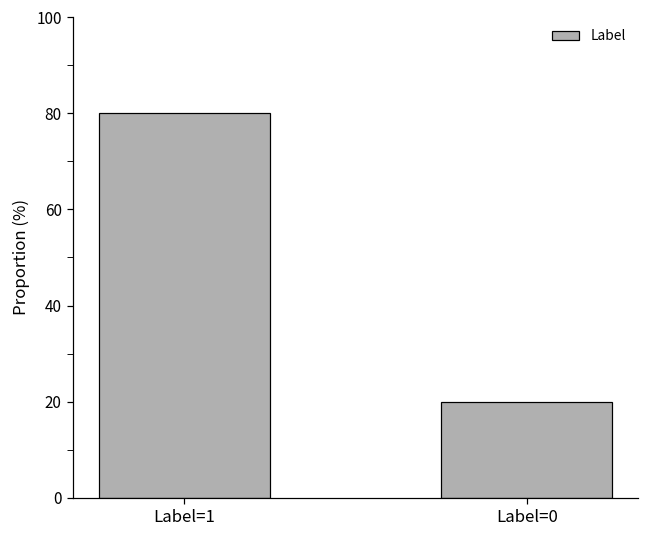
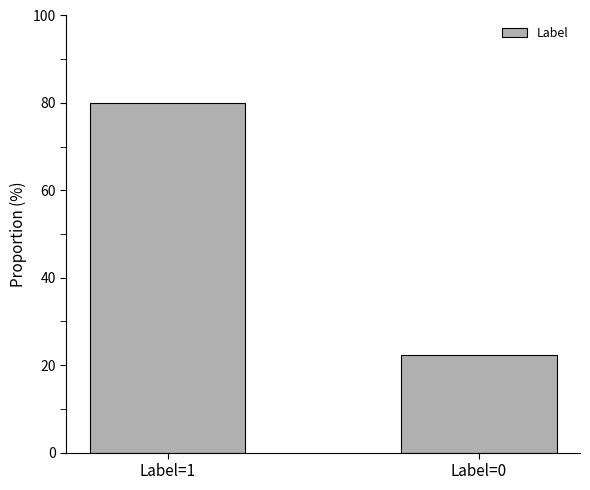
Label=0: 20 -> 22
